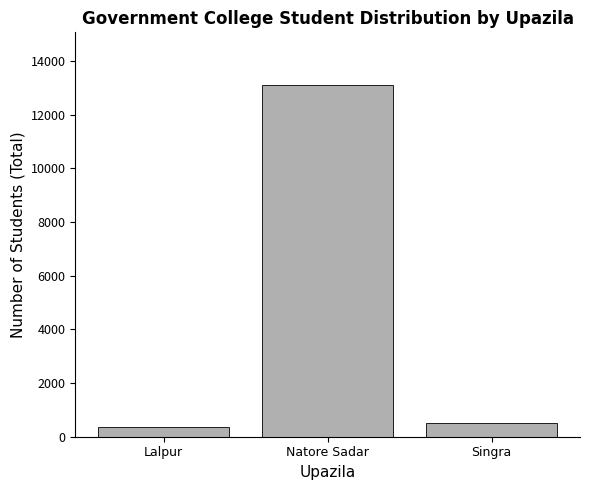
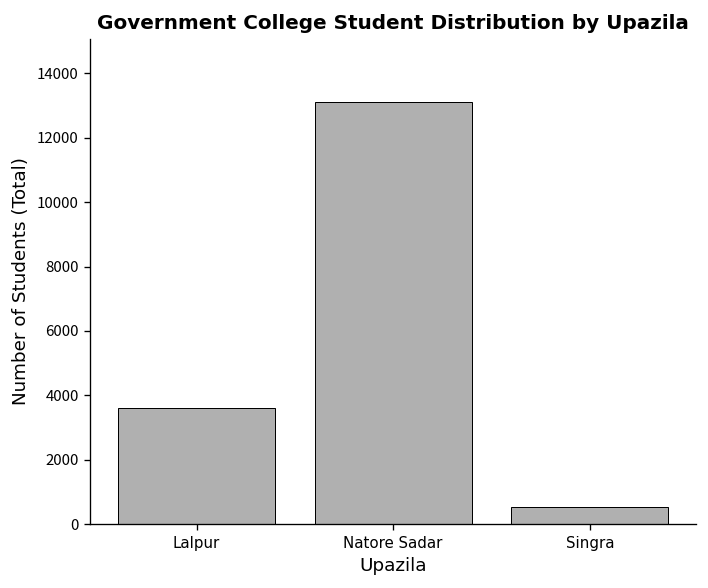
Lalpur: 300 -> 3600
